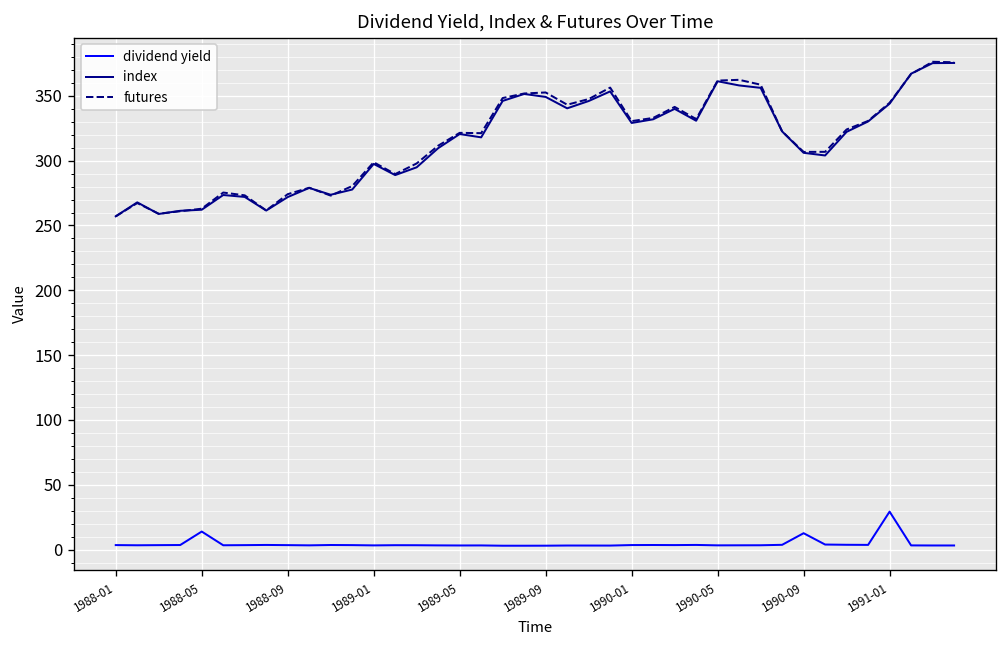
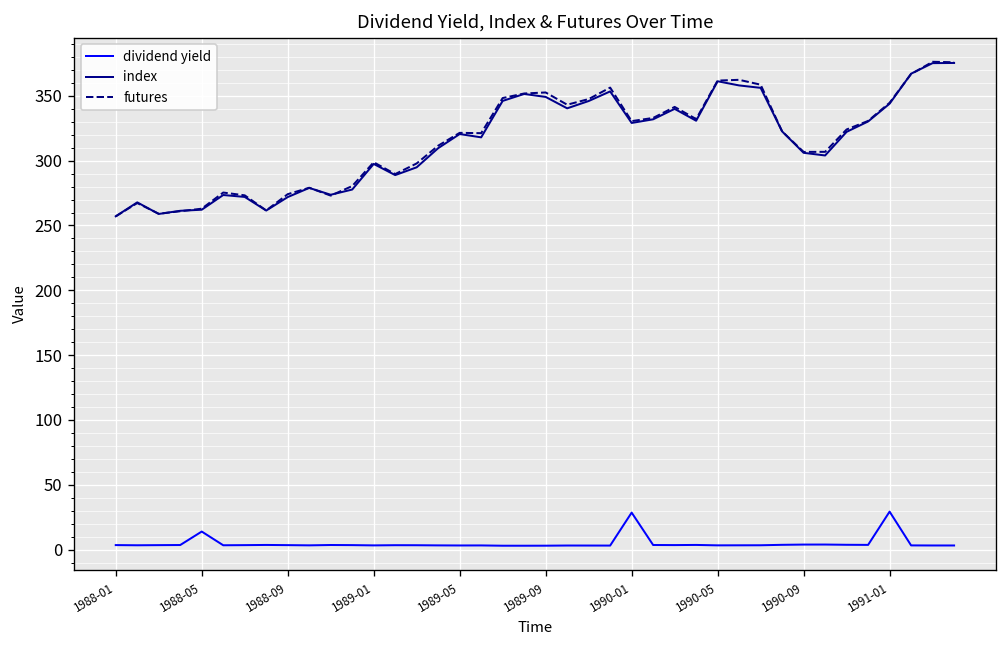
dividend yield, 1990-01: 4 -> 29
dividend yield, 1990-09: 13 -> 4
